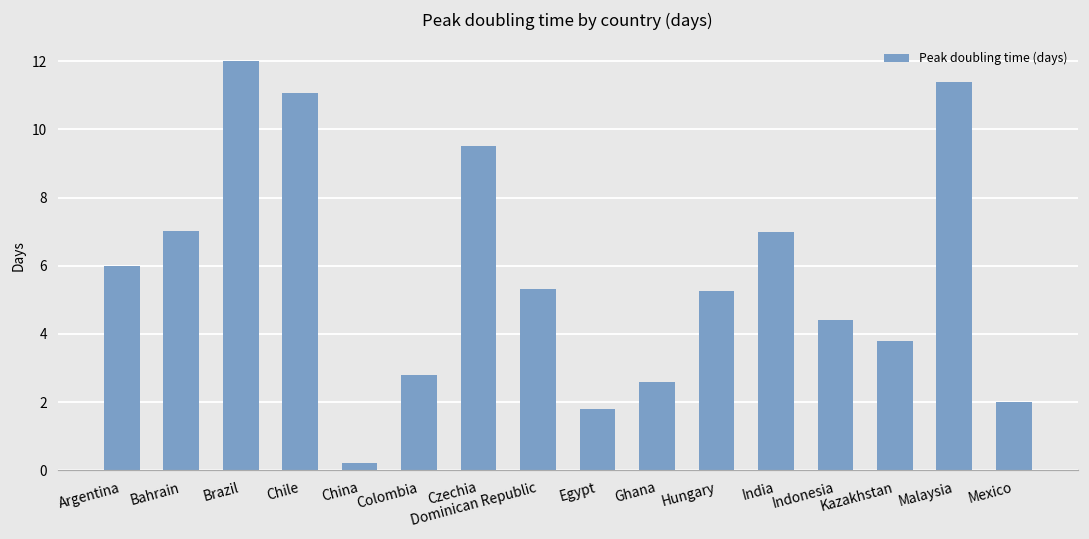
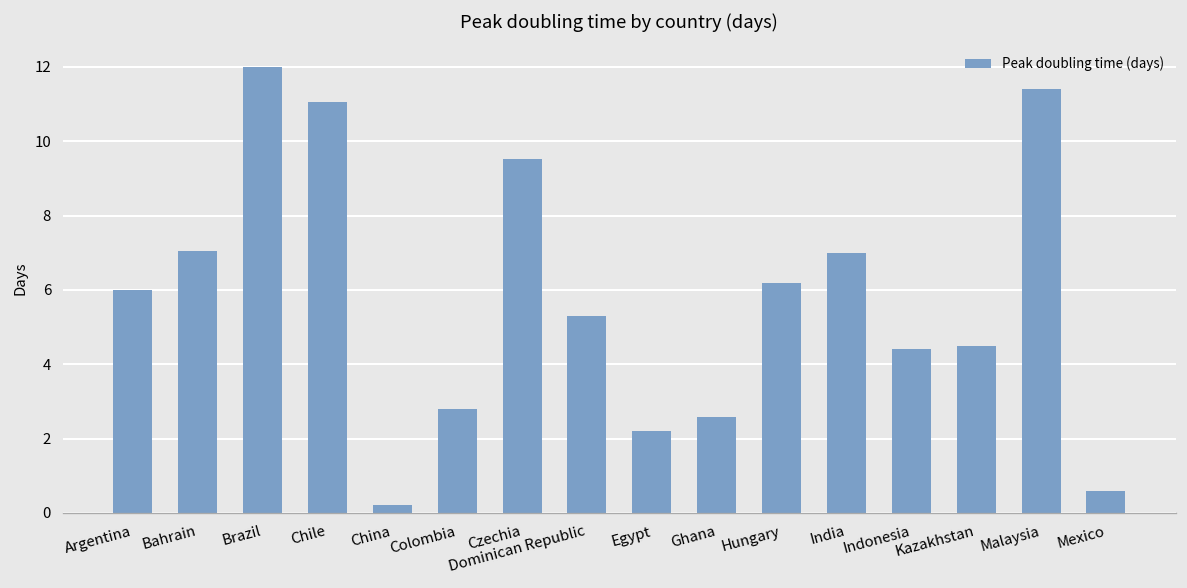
Egypt: 1.8 -> 2.2
Hungary: 5.3 -> 6.2
Kazakhstan: 3.8 -> 4.5
Mexico: 2.0 -> 0.6
